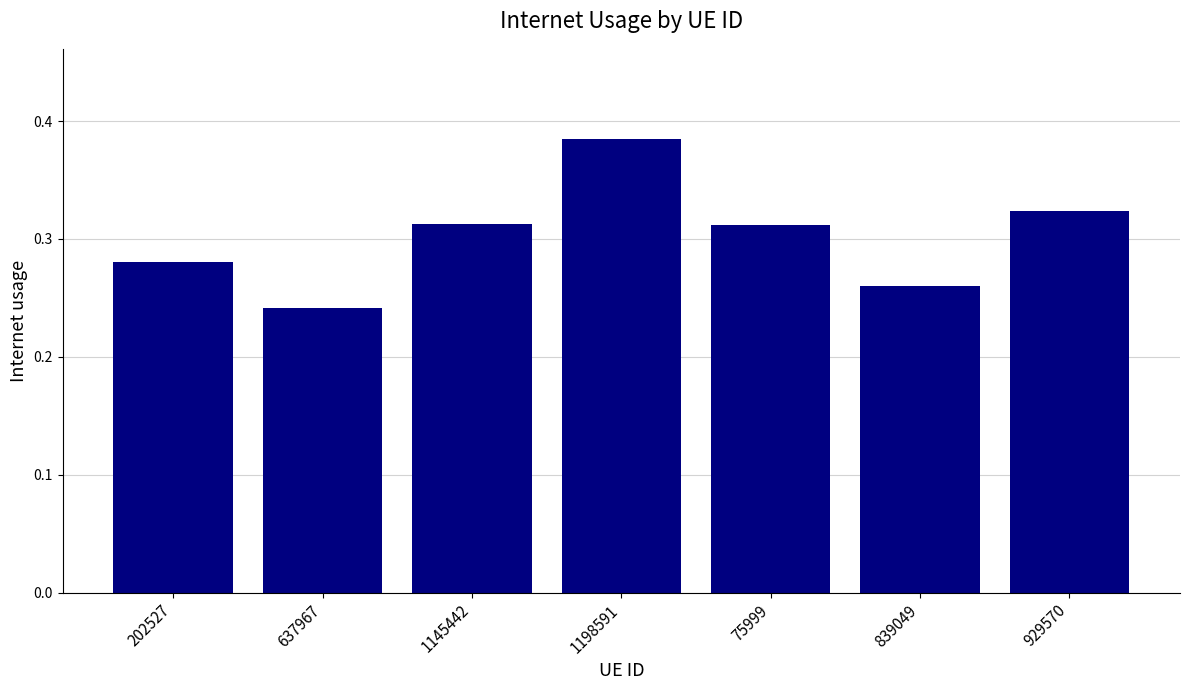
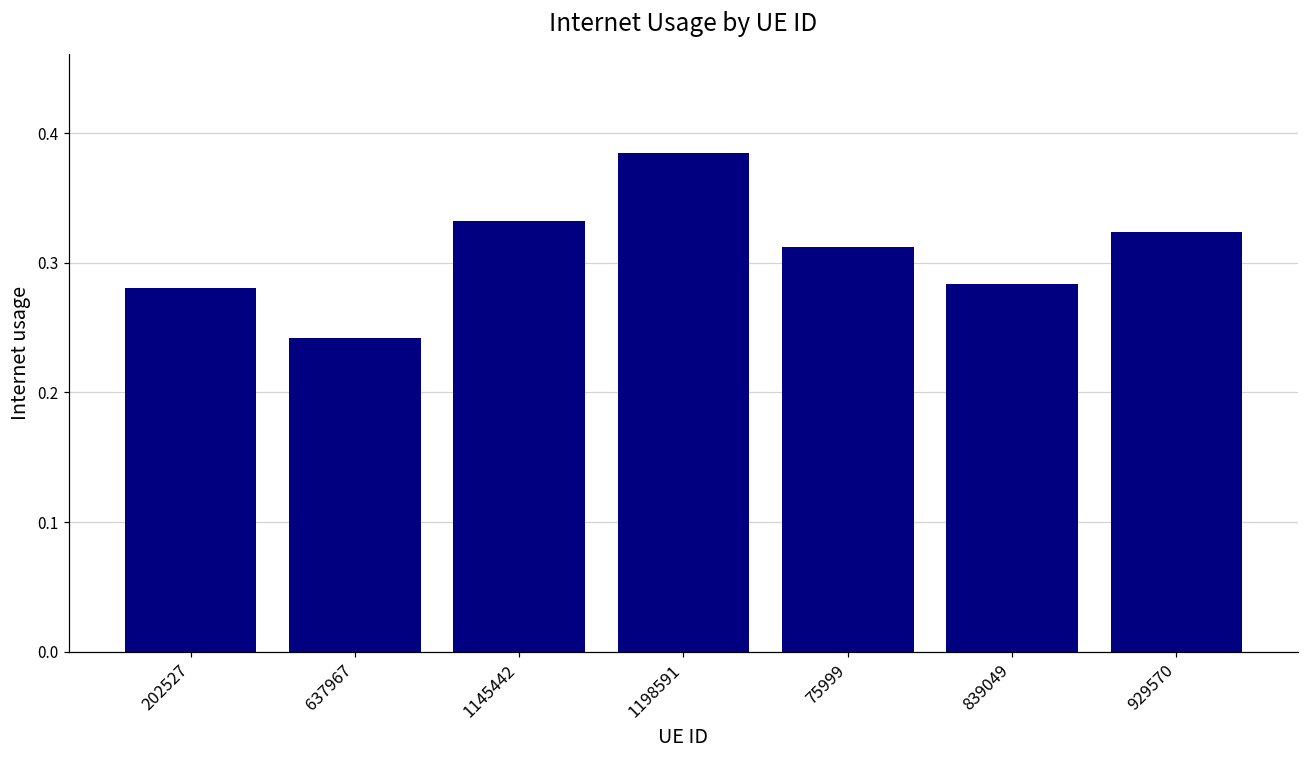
1145442: 0.312 -> 0.332
839049: 0.260 -> 0.284
